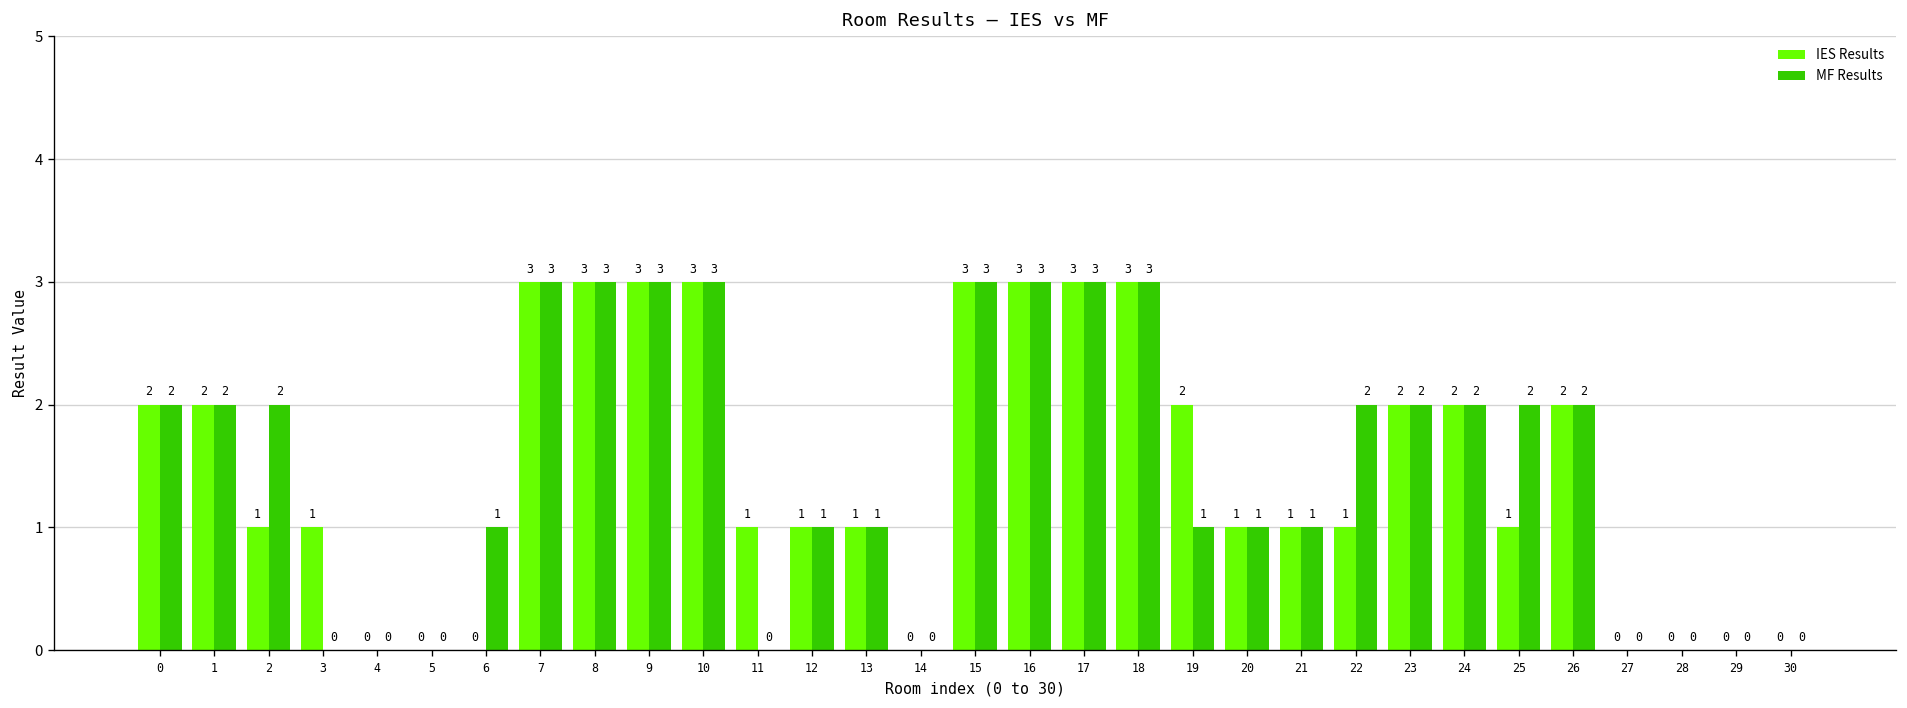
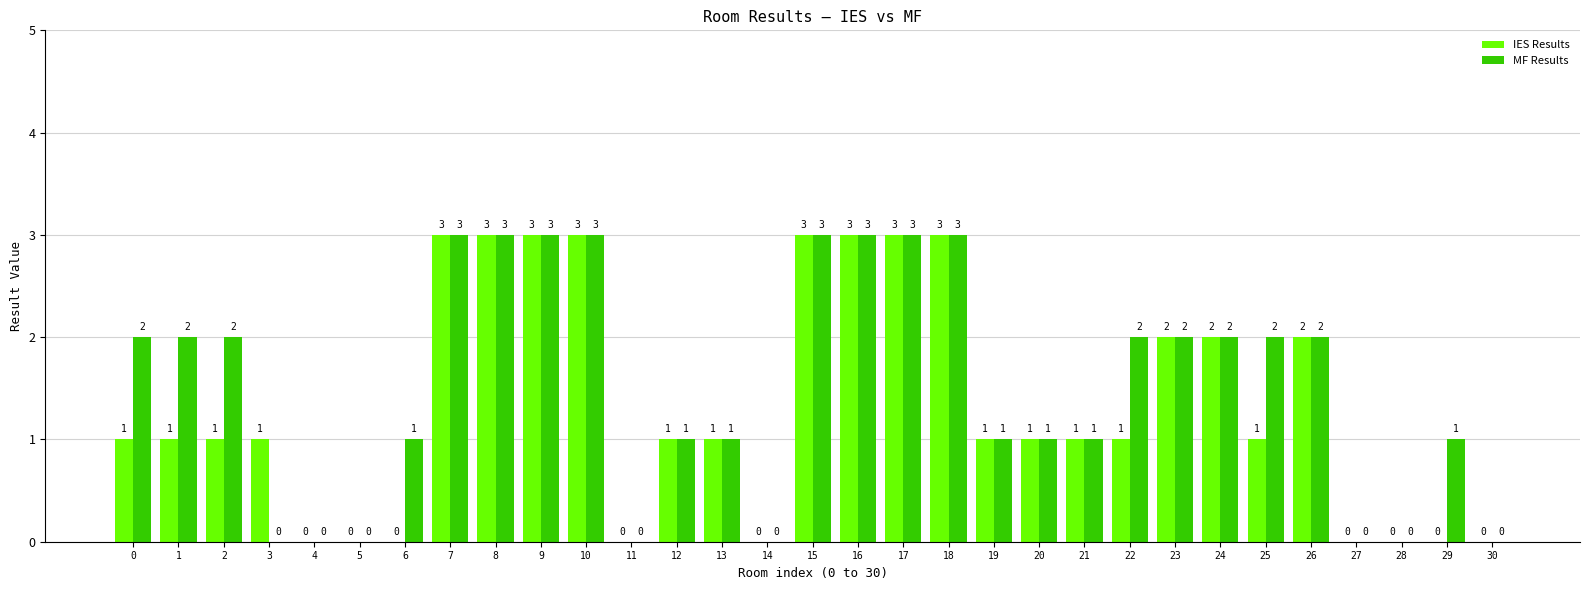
IES Results, 0: 2 -> 1
IES Results, 1: 2 -> 1
IES Results, 11: 1 -> 0
IES Results, 19: 2 -> 1
MF Results, 29: 0 -> 1
